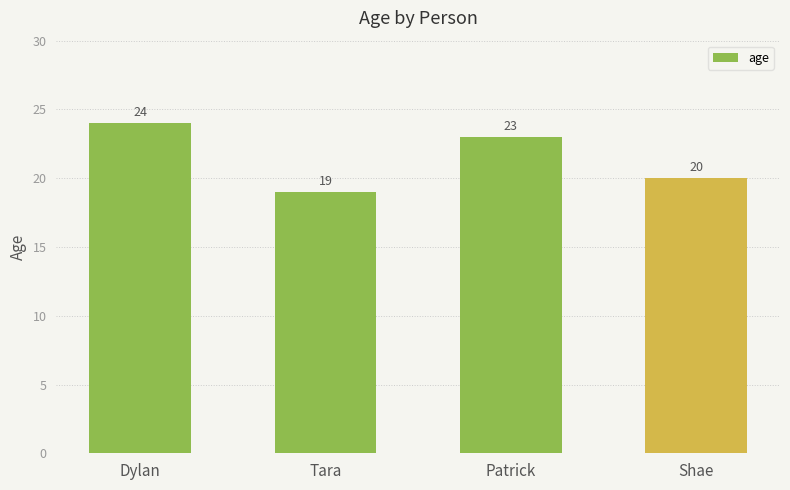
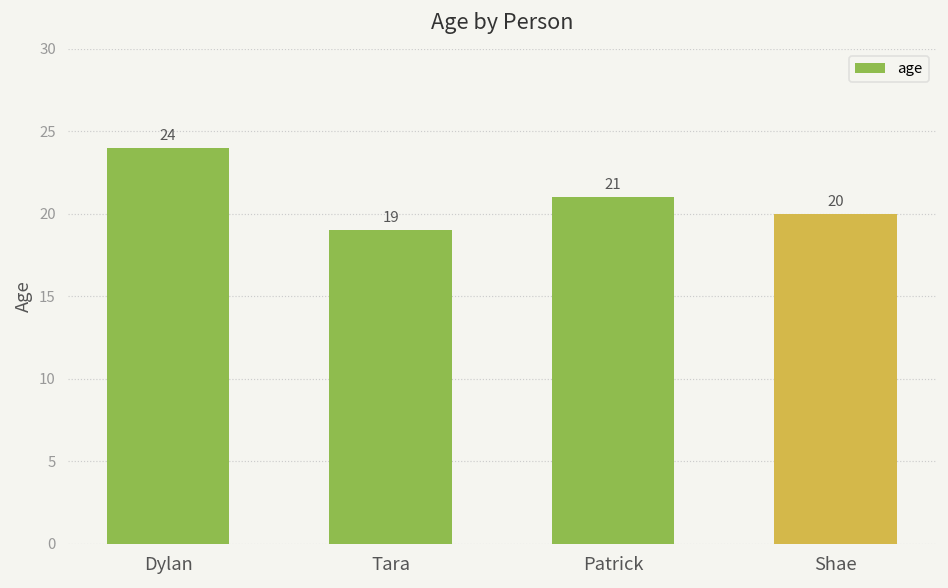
Patrick: 23 -> 21
